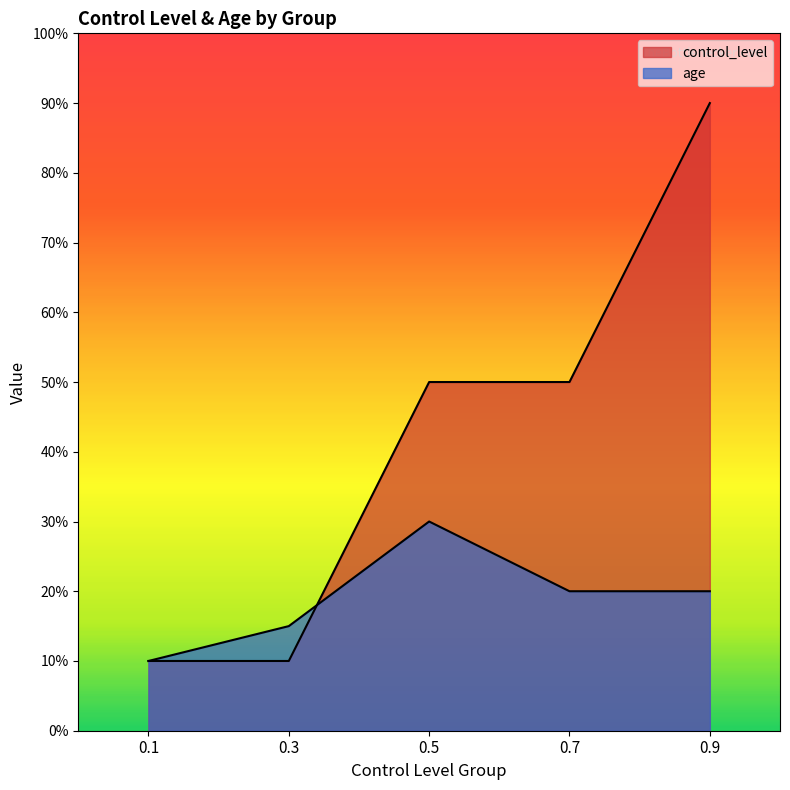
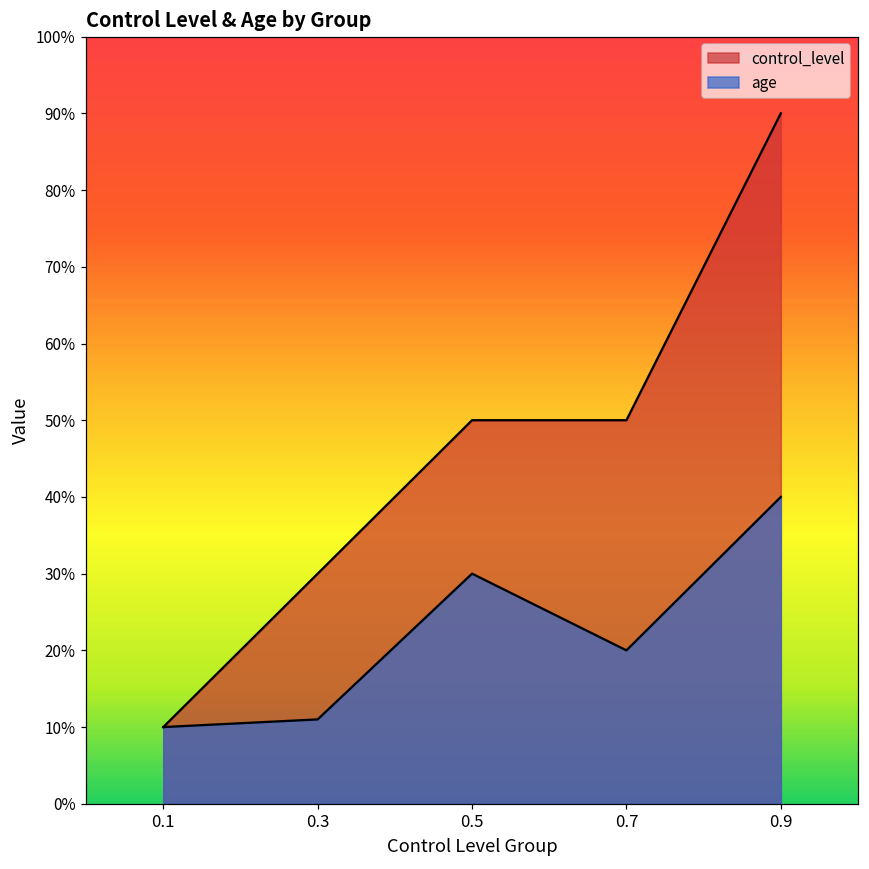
control_level, 0.3: 10% -> 30%
age, 0.3: 15% -> 11%
age, 0.9: 20% -> 40%
